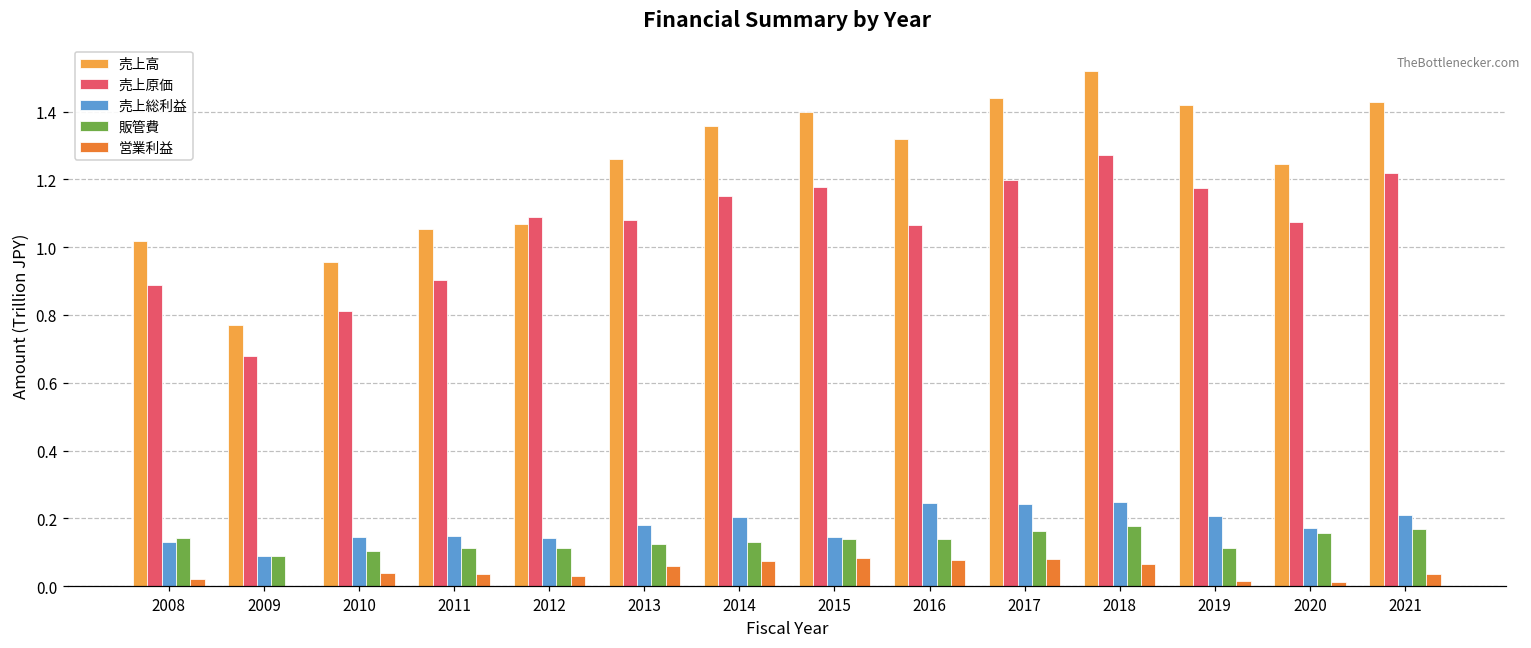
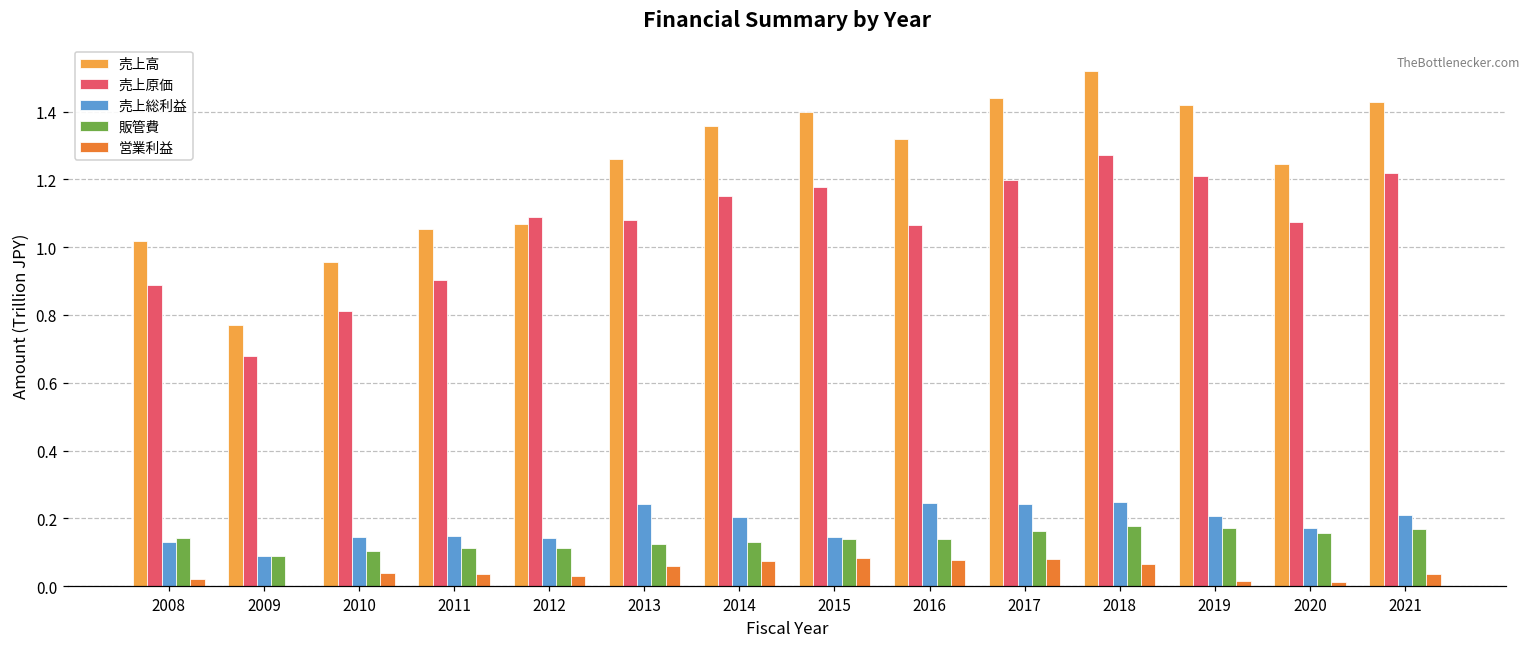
売上総利益, 2013: 0.18 -> 0.24
売上原価, 2019: 1.17 -> 1.21
販管費, 2019: 0.11 -> 0.17
